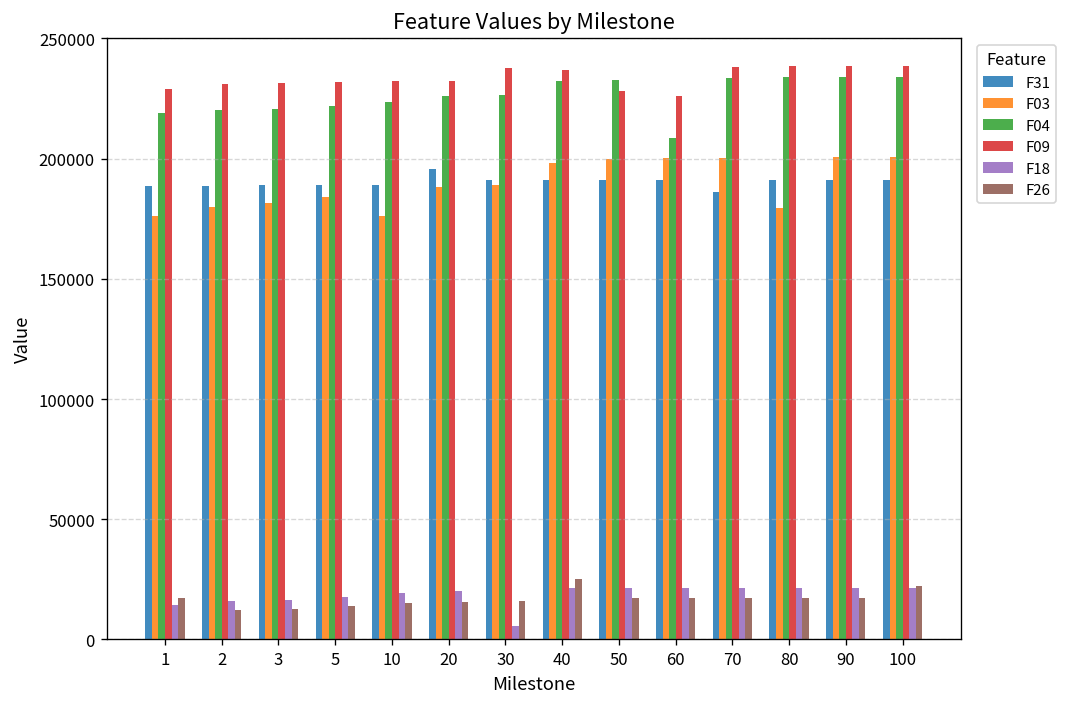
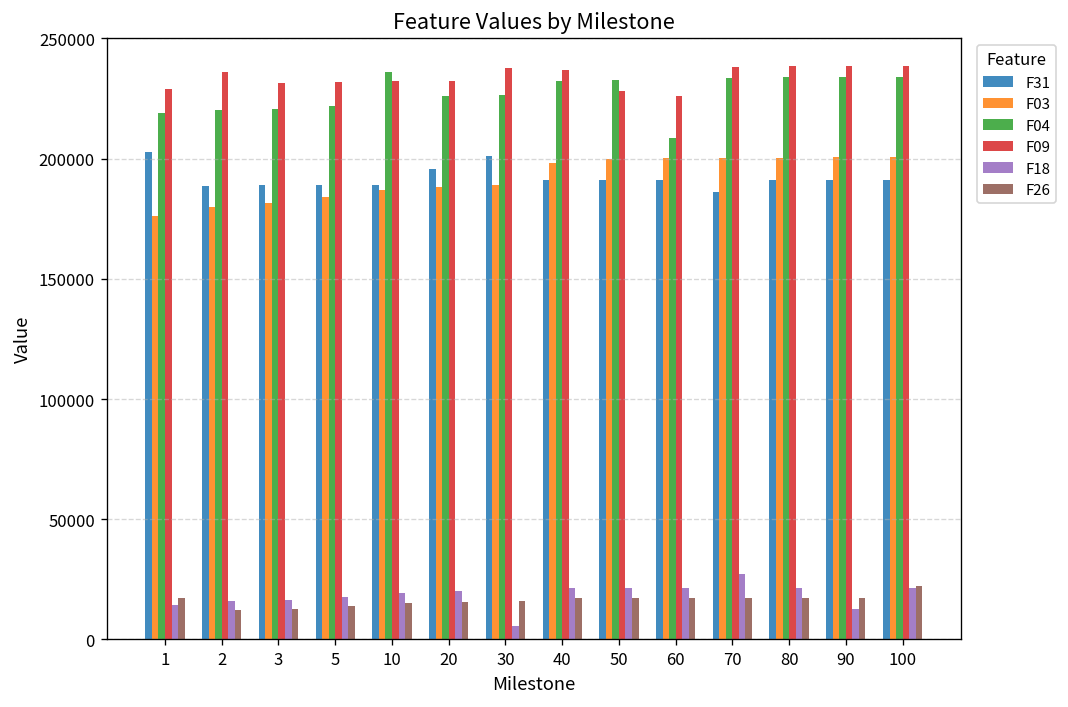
F31, 1: 189000 -> 203000
F09, 2: 231000 -> 236000
F03, 10: 176000 -> 187000
F04, 10: 223000 -> 236000
F31, 30: 191000 -> 201000
F26, 40: 25000 -> 17000
F18, 70: 22000 -> 27000
F03, 80: 179000 -> 200000
F18, 90: 22000 -> 13000
